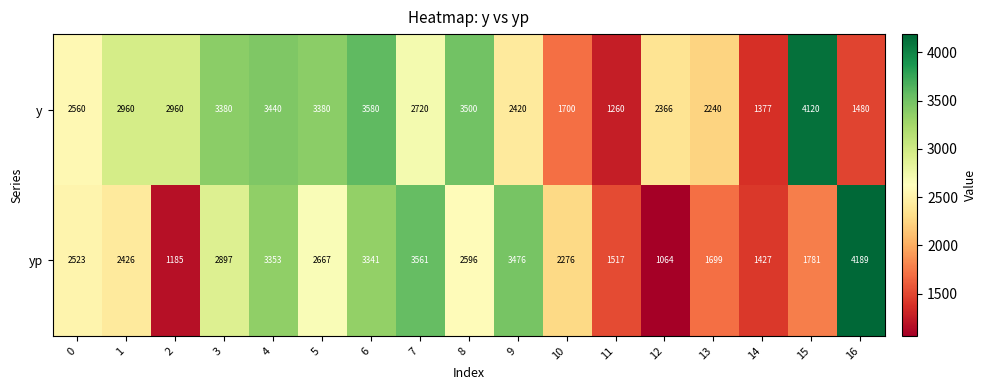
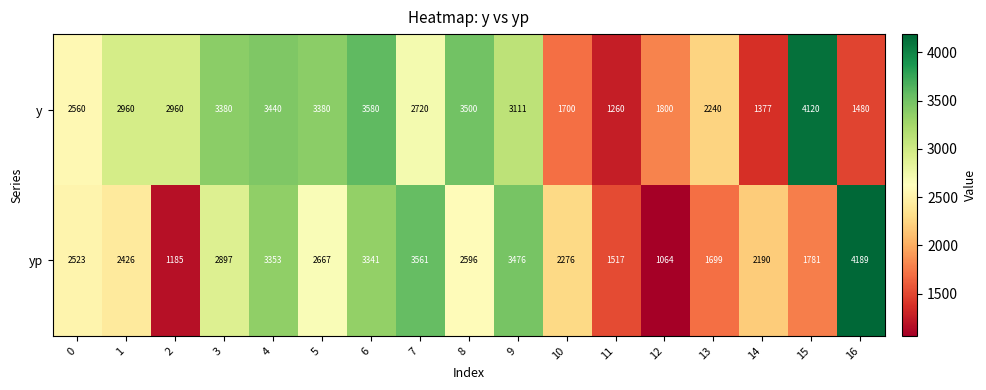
y, 9: 2420 -> 3111
y, 12: 2366 -> 1800
yp, 14: 1427 -> 2190
